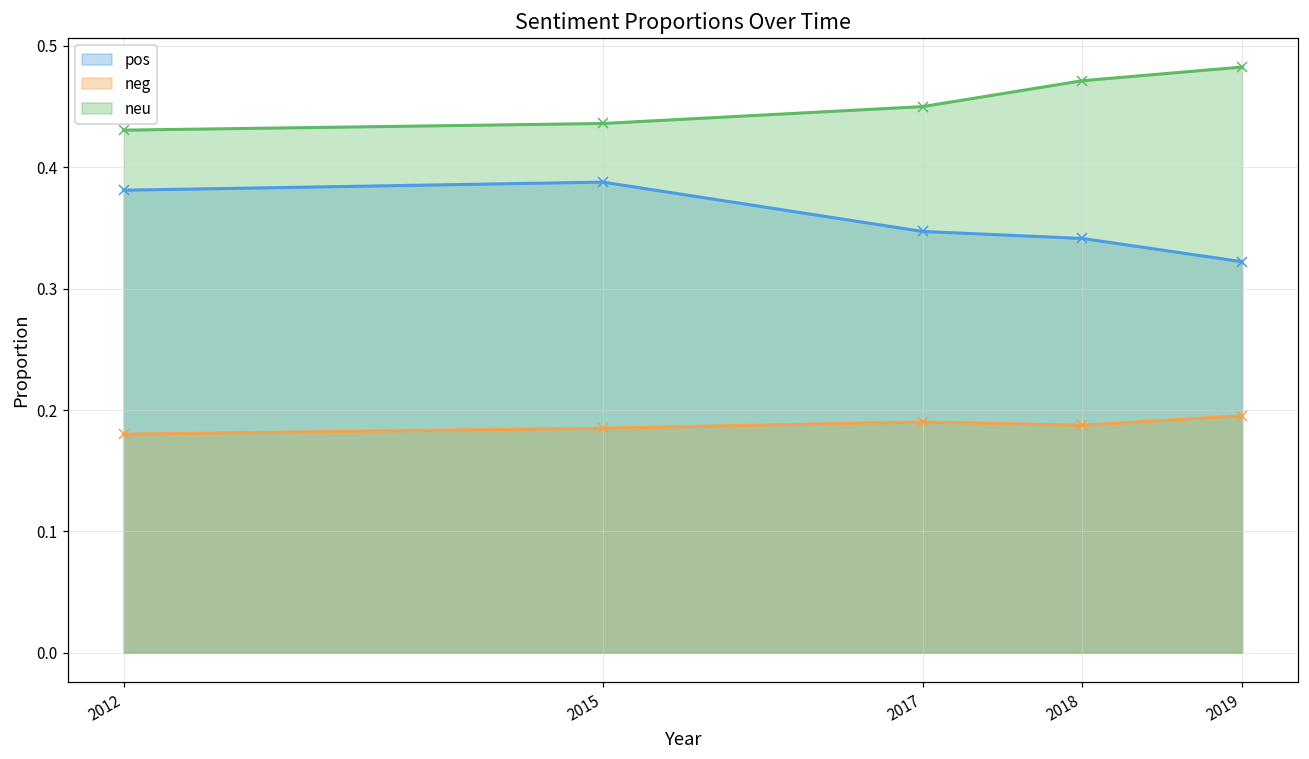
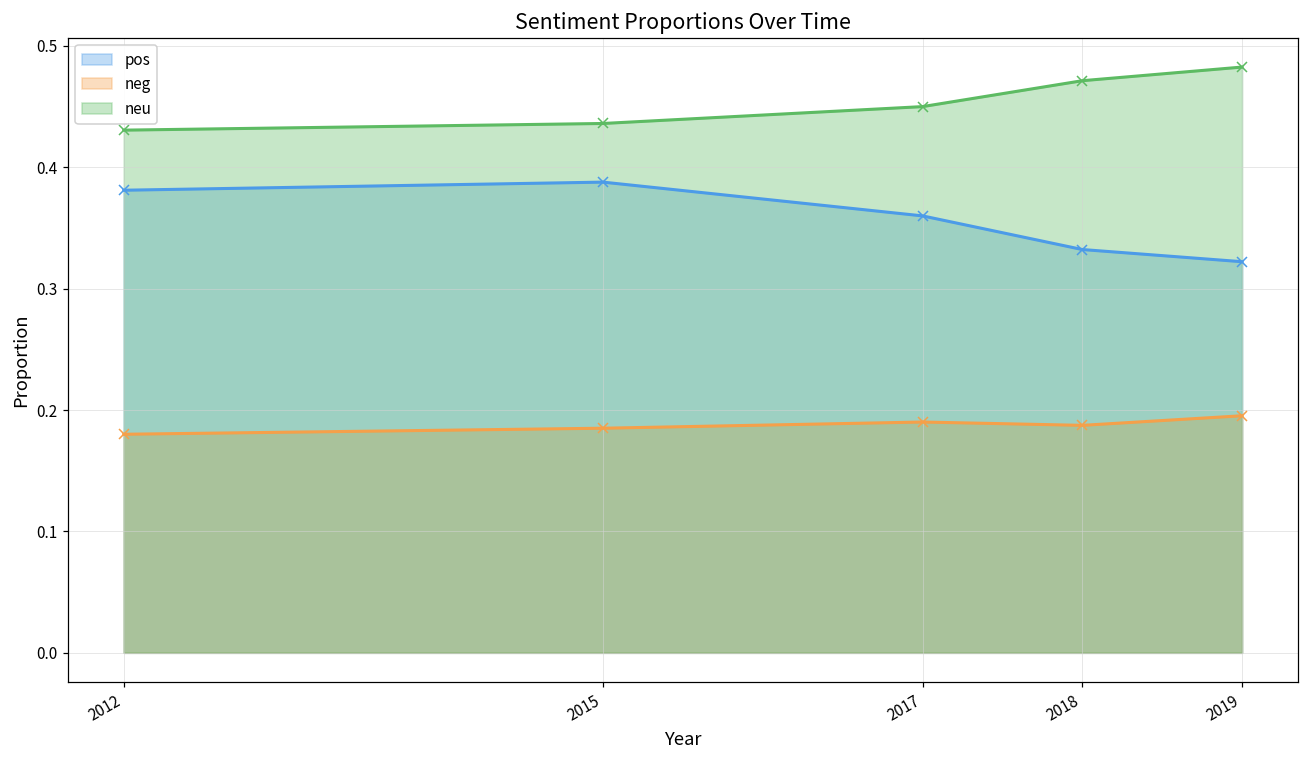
pos, 2017: 0.347 -> 0.360
pos, 2018: 0.341 -> 0.332
